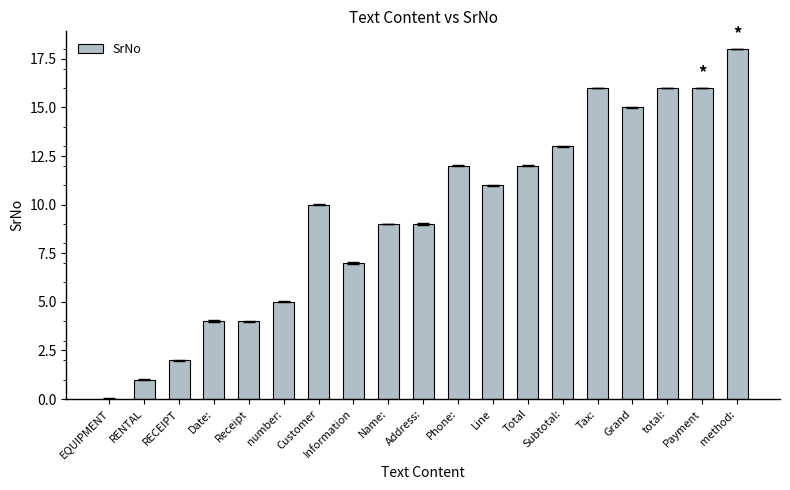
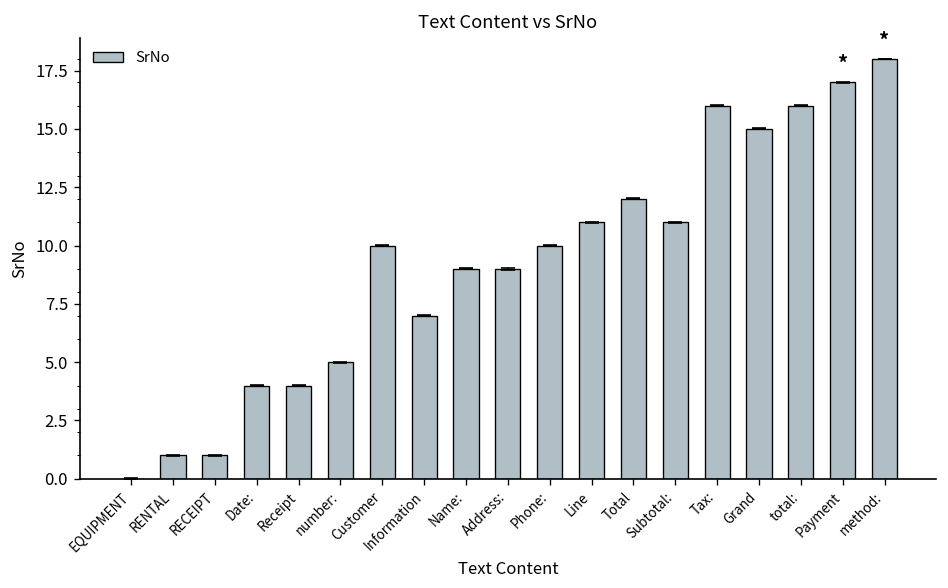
SrNo, RECEIPT: 2 -> 1
SrNo, Phone:: 12 -> 10
SrNo, Subtotal:: 13 -> 11
SrNo, Payment: 16 -> 17
